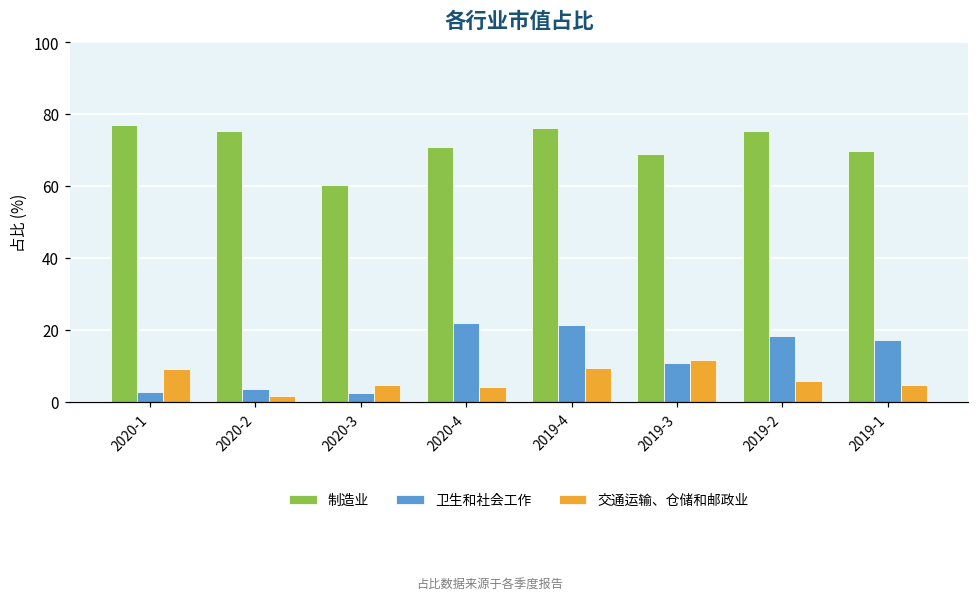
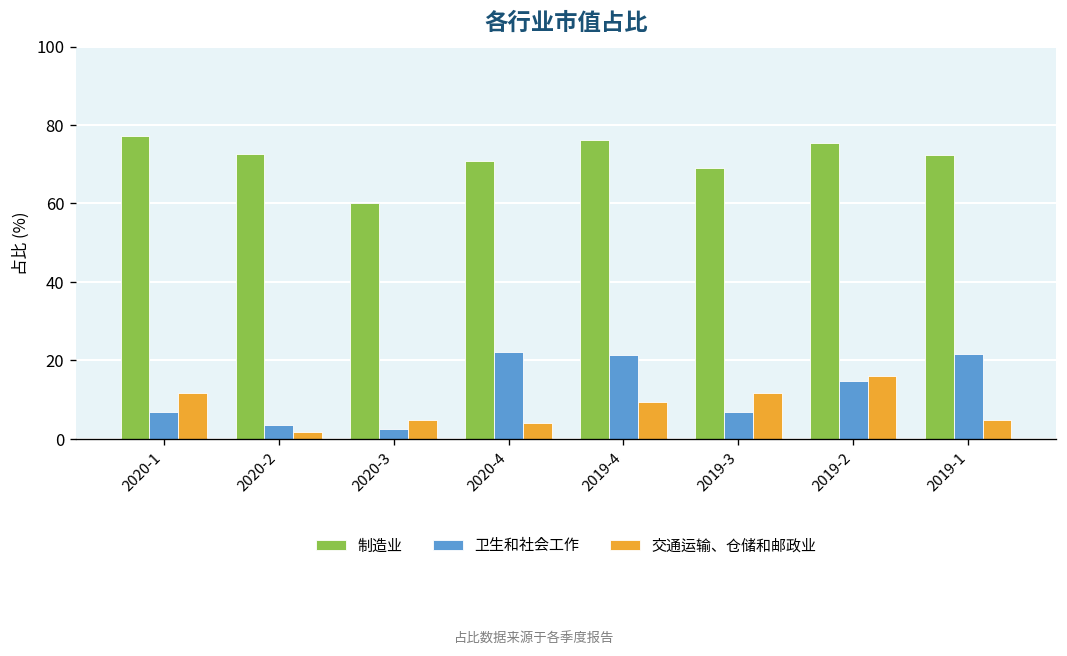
卫生和社会工作, 2020-1: 3 -> 7
交通运输、仓储和邮政业, 2020-1: 9 -> 12
制造业, 2020-2: 75 -> 73
卫生和社会工作, 2019-3: 11 -> 7
卫生和社会工作, 2019-2: 18 -> 15
交通运输、仓储和邮政业, 2019-2: 6 -> 16
制造业, 2019-1: 70 -> 72
卫生和社会工作, 2019-1: 17 -> 22
